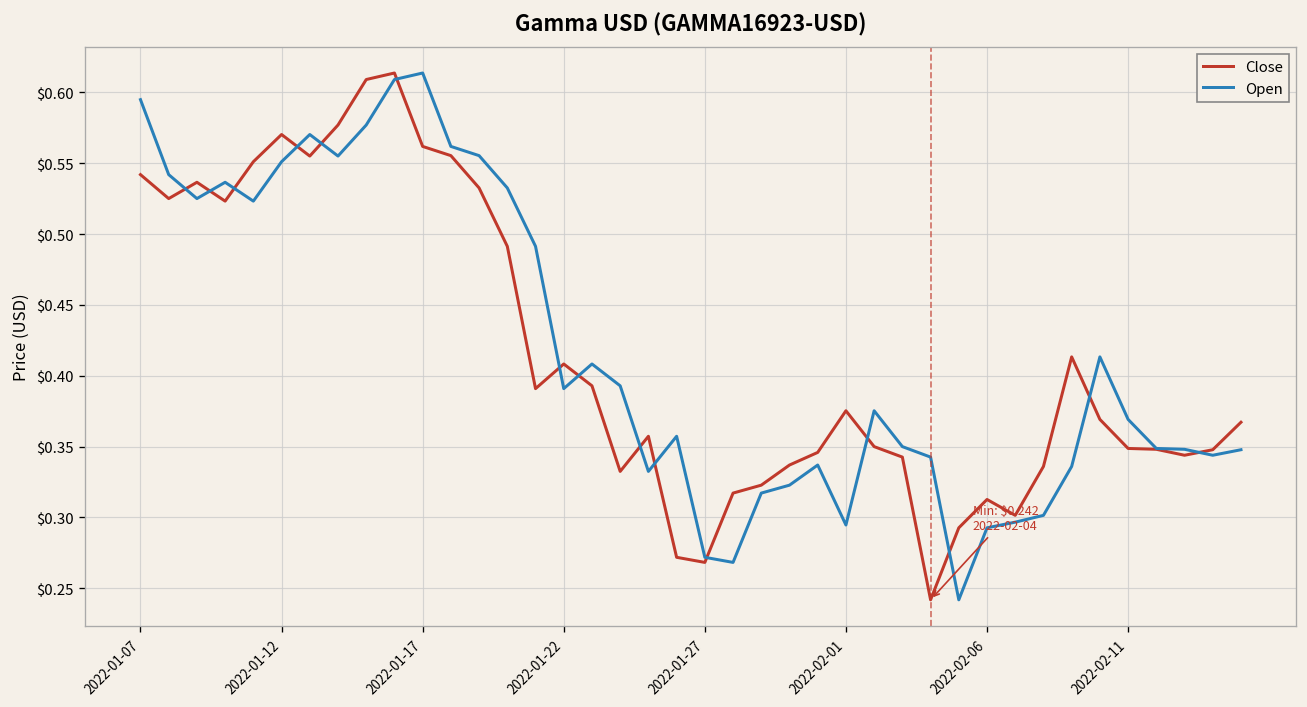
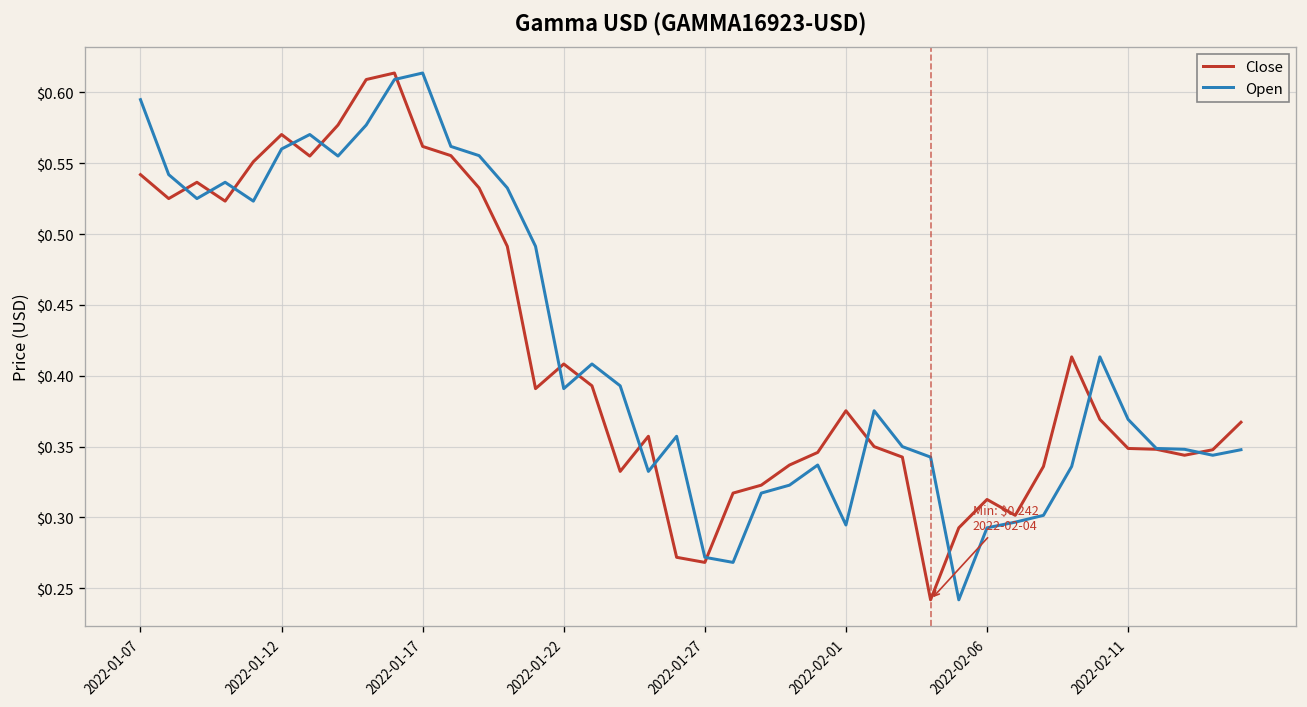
Open, 2022-01-12: $0.551 -> $0.560
